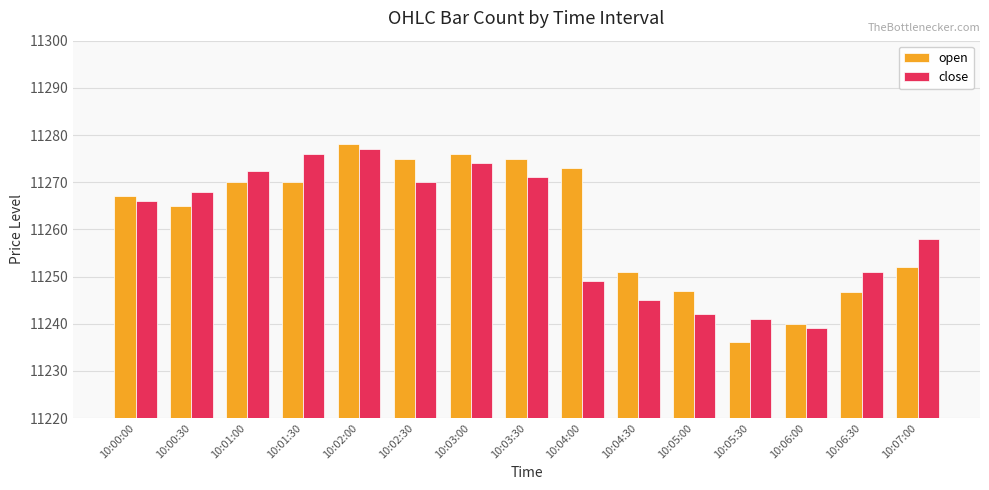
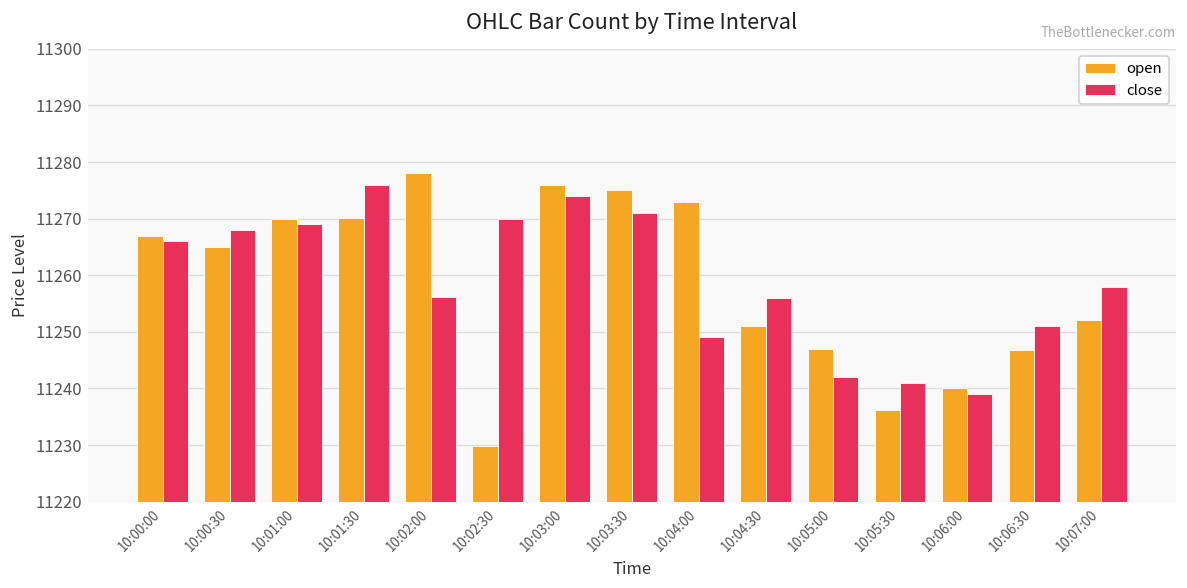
close, 10:01:00: 11272 -> 11269
close, 10:02:00: 11277 -> 11256
open, 10:02:30: 11275 -> 11230
close, 10:04:30: 11245 -> 11256
